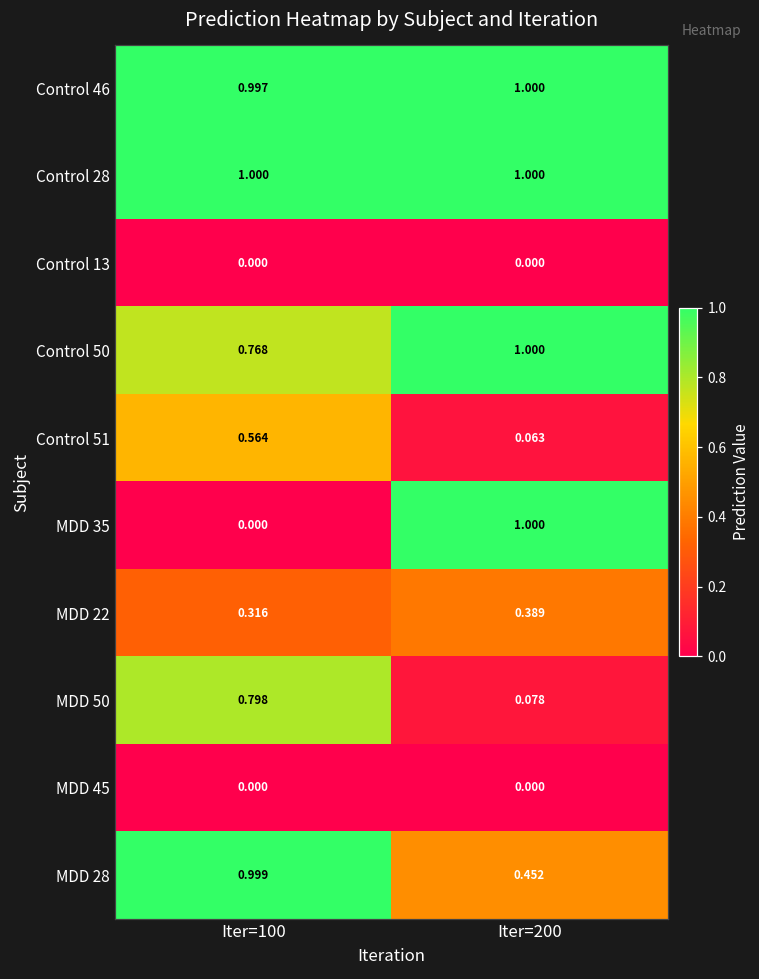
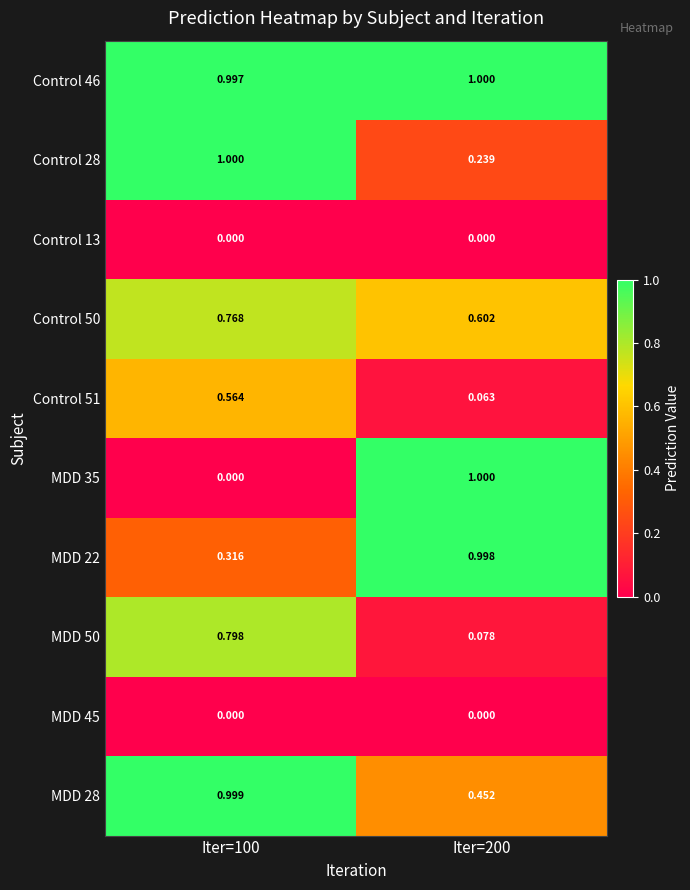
Control 28, Iter=200: 1.000 -> 0.239
Control 50, Iter=200: 1.000 -> 0.602
MDD 22, Iter=200: 0.389 -> 0.998
